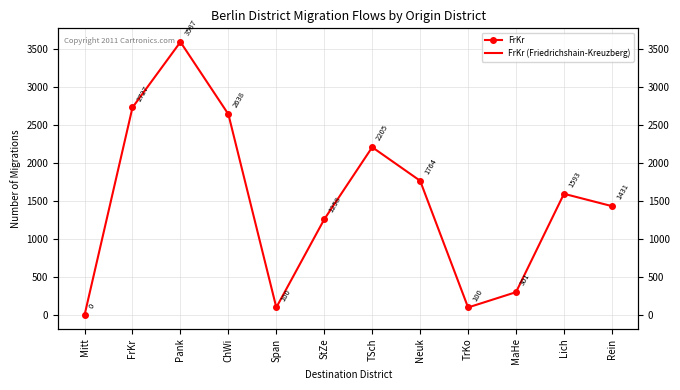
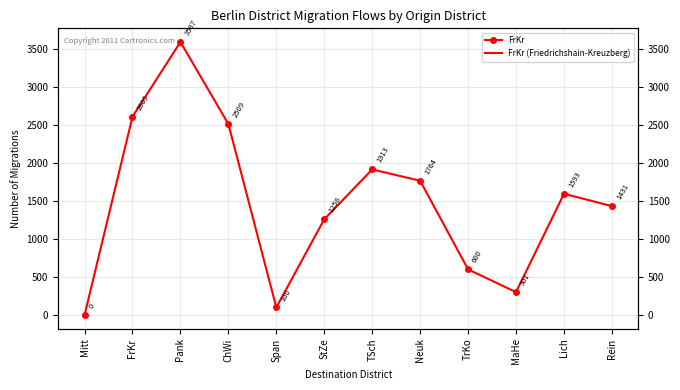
FrKr: 2727 -> 2605
ChWi: 2638 -> 2509
TSch: 2205 -> 1913
TrKo: 100 -> 600
